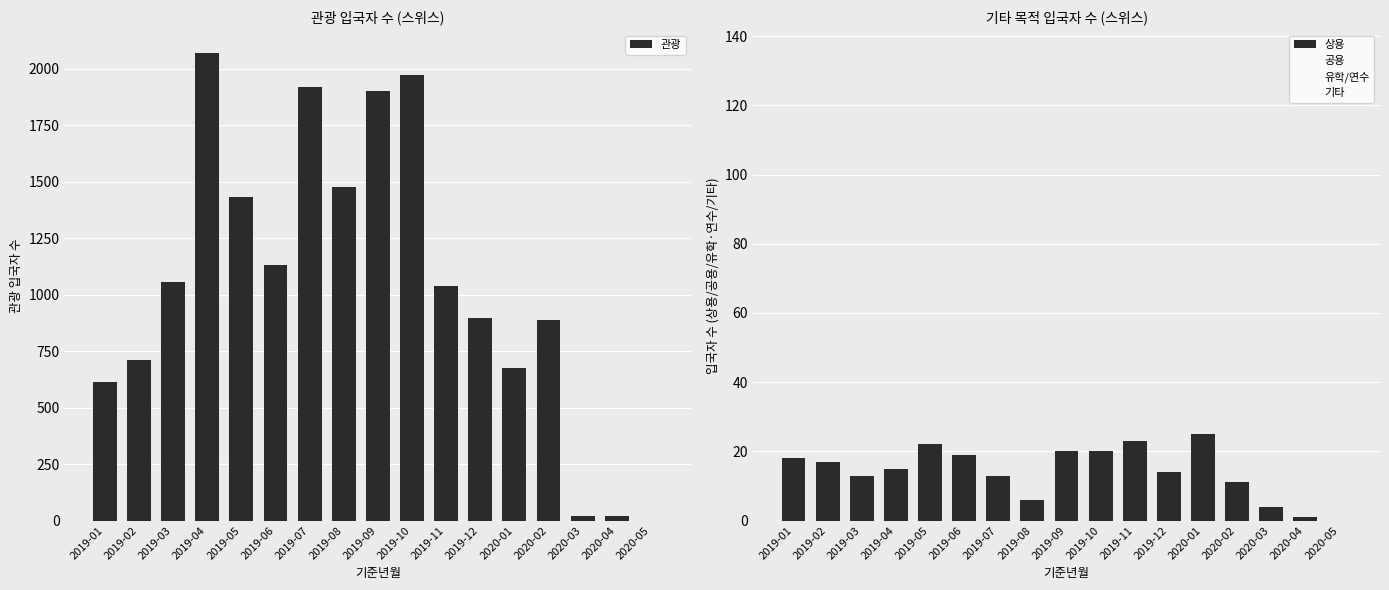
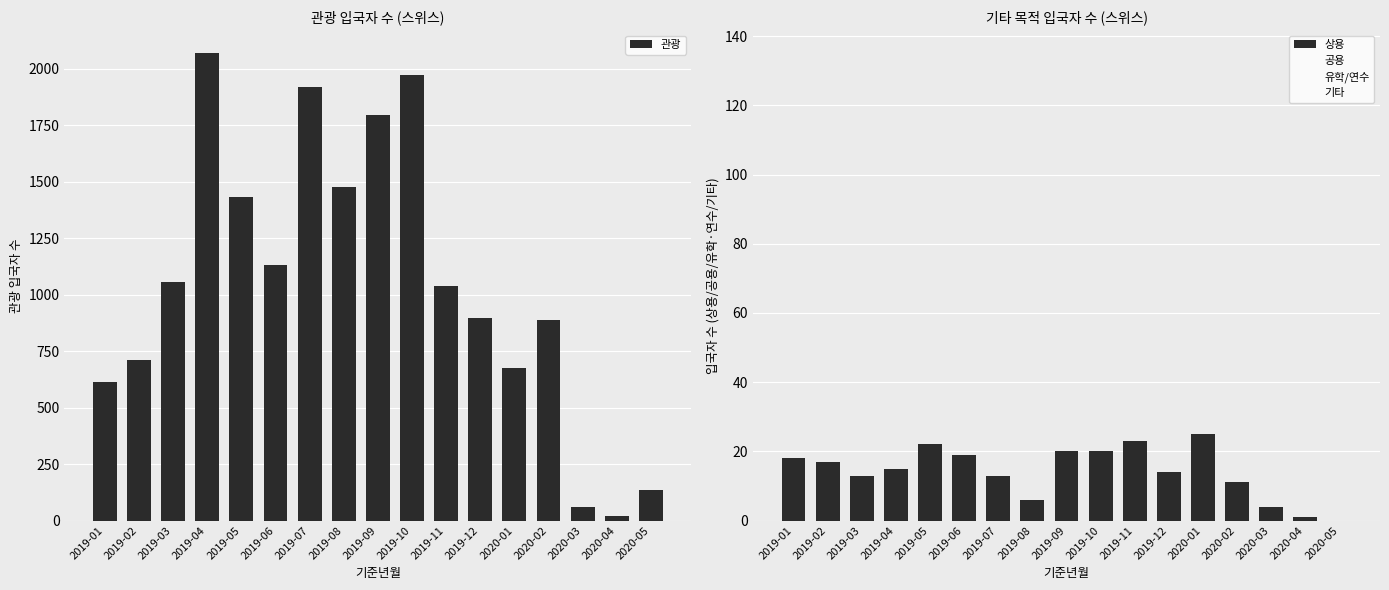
관광 입국자 수 (스위스), 2019-09: 1900 -> 1800
관광 입국자 수 (스위스), 2020-03: 20 -> 60
관광 입국자 수 (스위스), 2020-05: 0 -> 140
